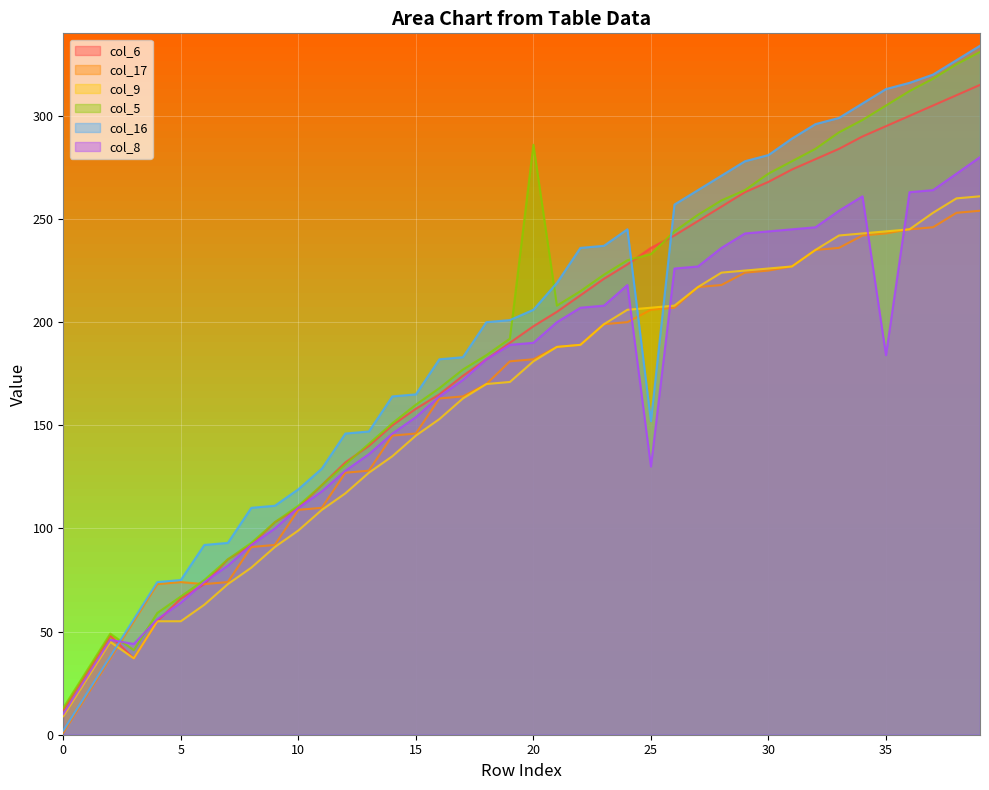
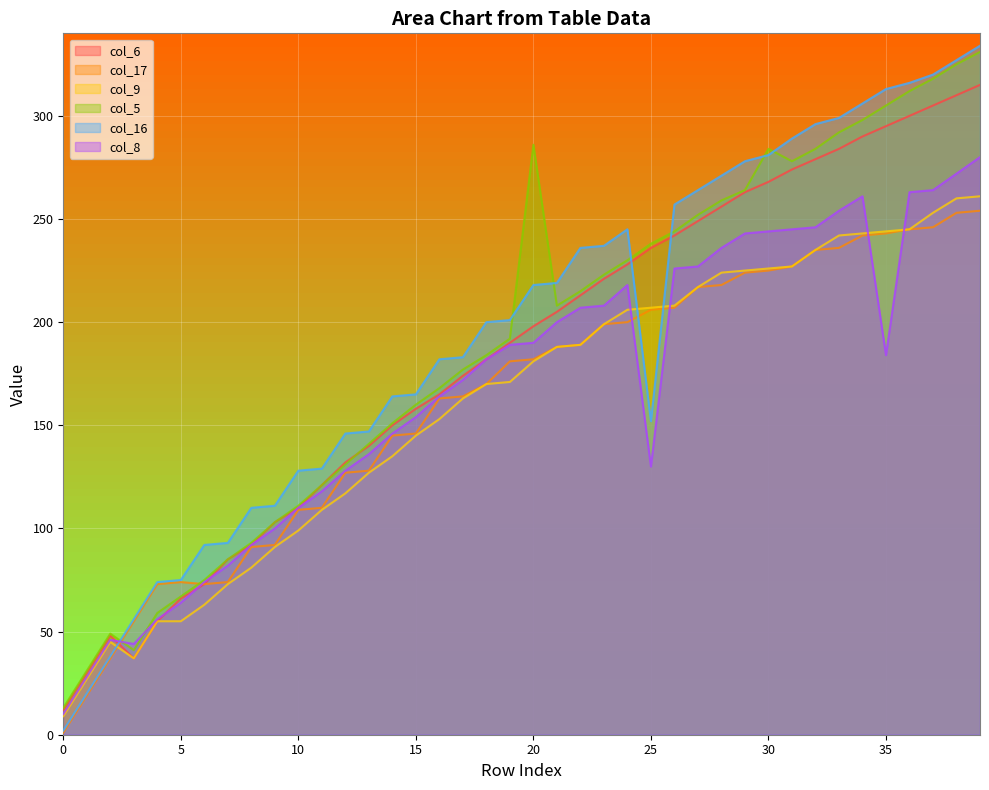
col_16, 10: 119 -> 128
col_16, 20: 206 -> 218
col_5, 25: 233 -> 238
col_5, 30: 272 -> 284
